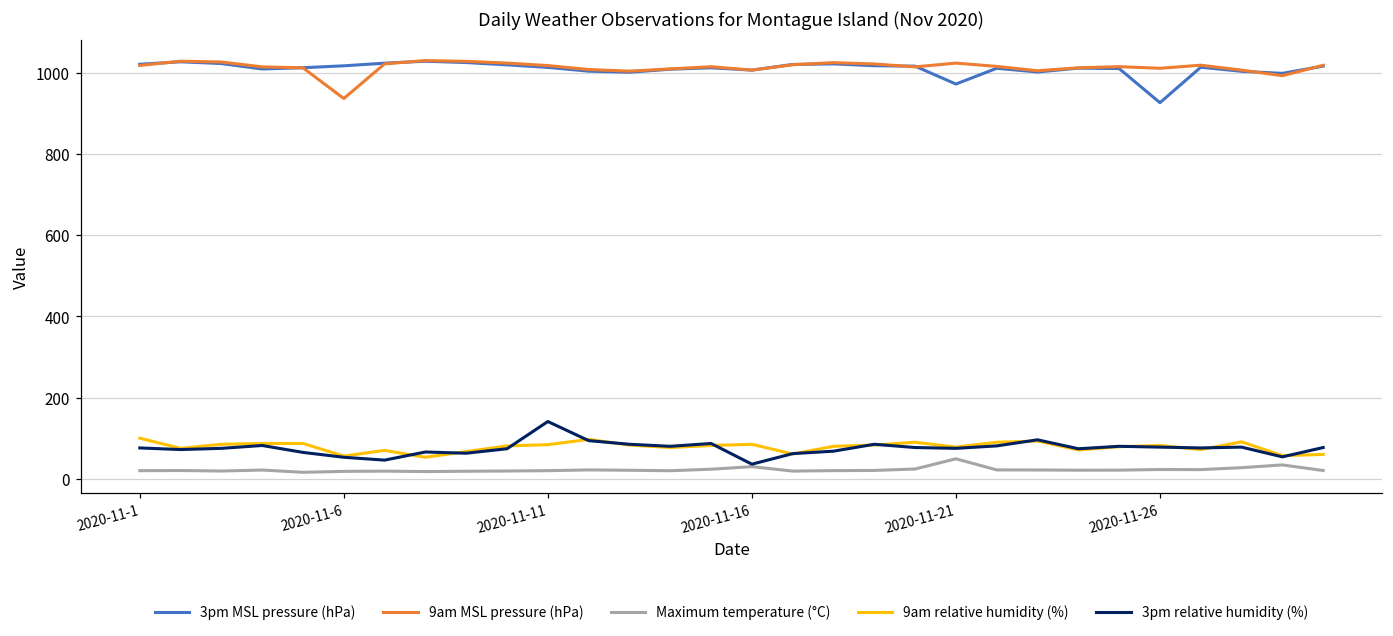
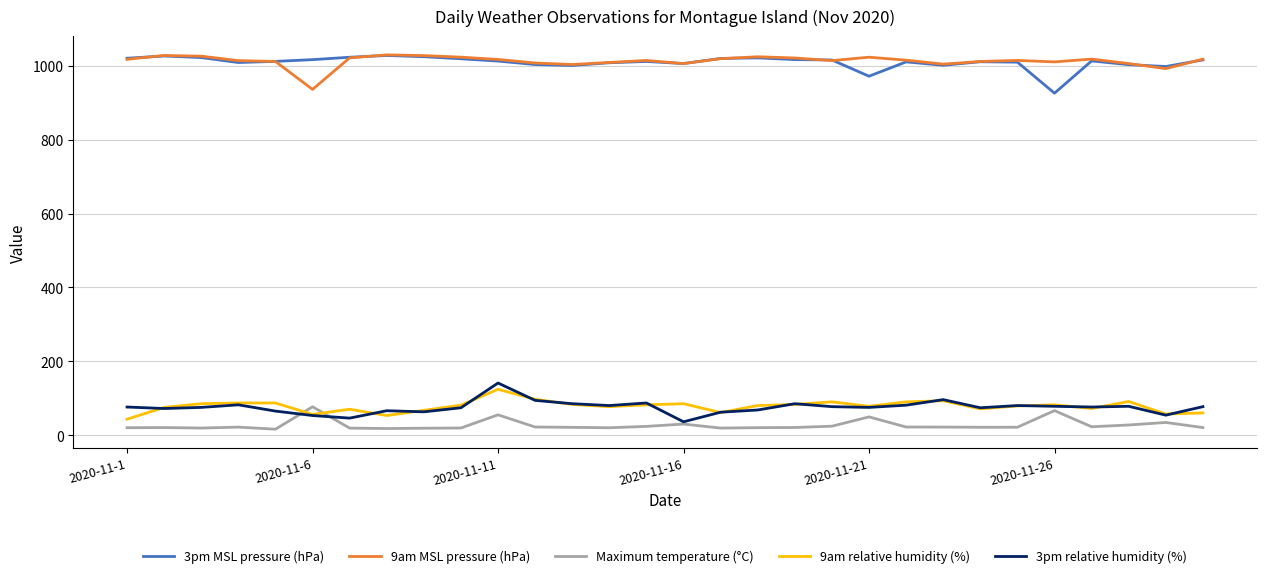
9am relative humidity (%), 2020-11-1: 100 -> 40
Maximum temperature (°C), 2020-11-6: 20 -> 80
Maximum temperature (°C), 2020-11-11: 20 -> 50
9am relative humidity (%), 2020-11-11: 80 -> 120
Maximum temperature (°C), 2020-11-26: 20 -> 70
